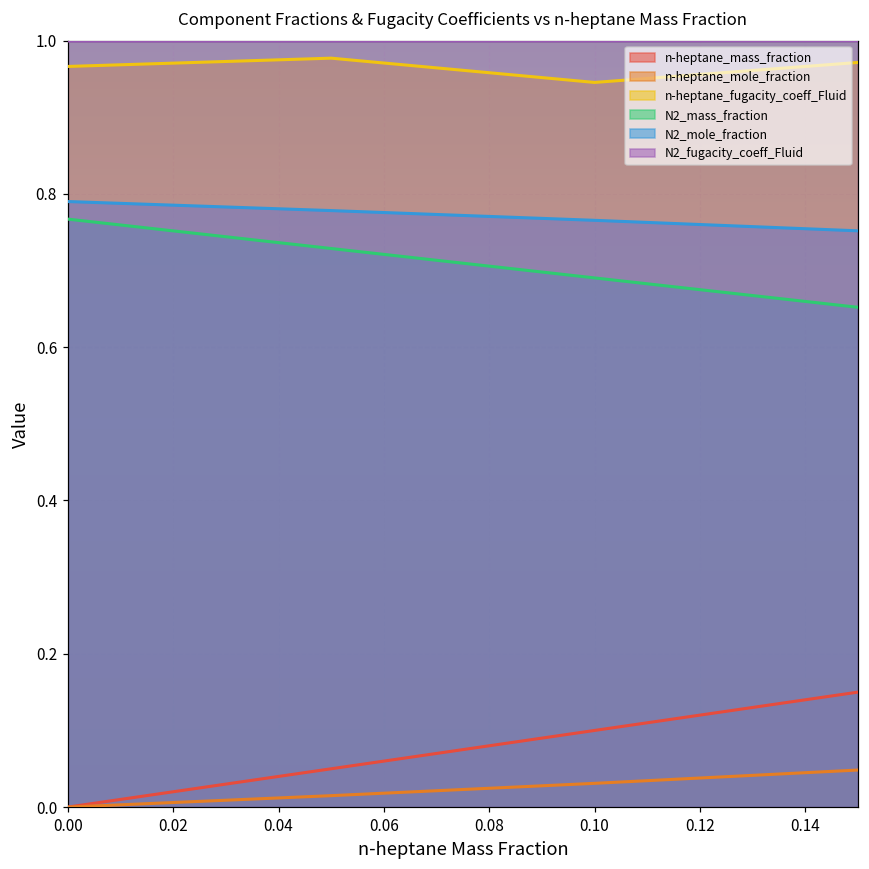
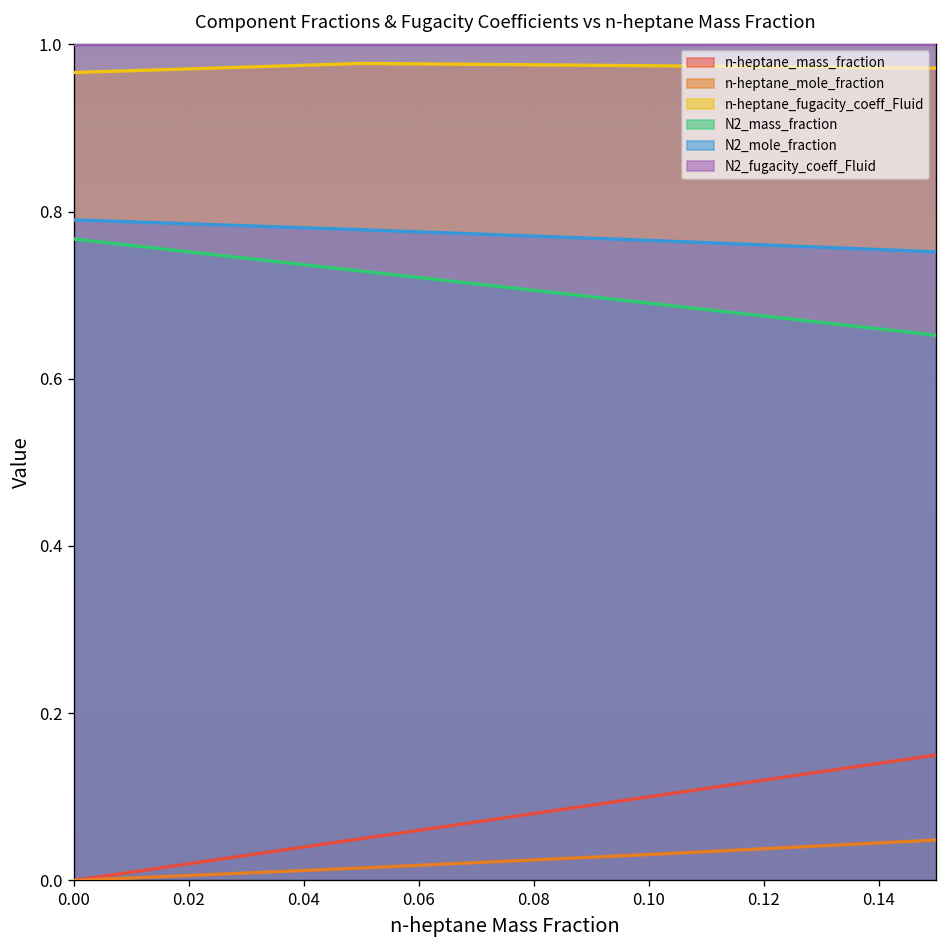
n-heptane_fugacity_coeff_Fluid, 0.10: 0.95 -> 0.97
